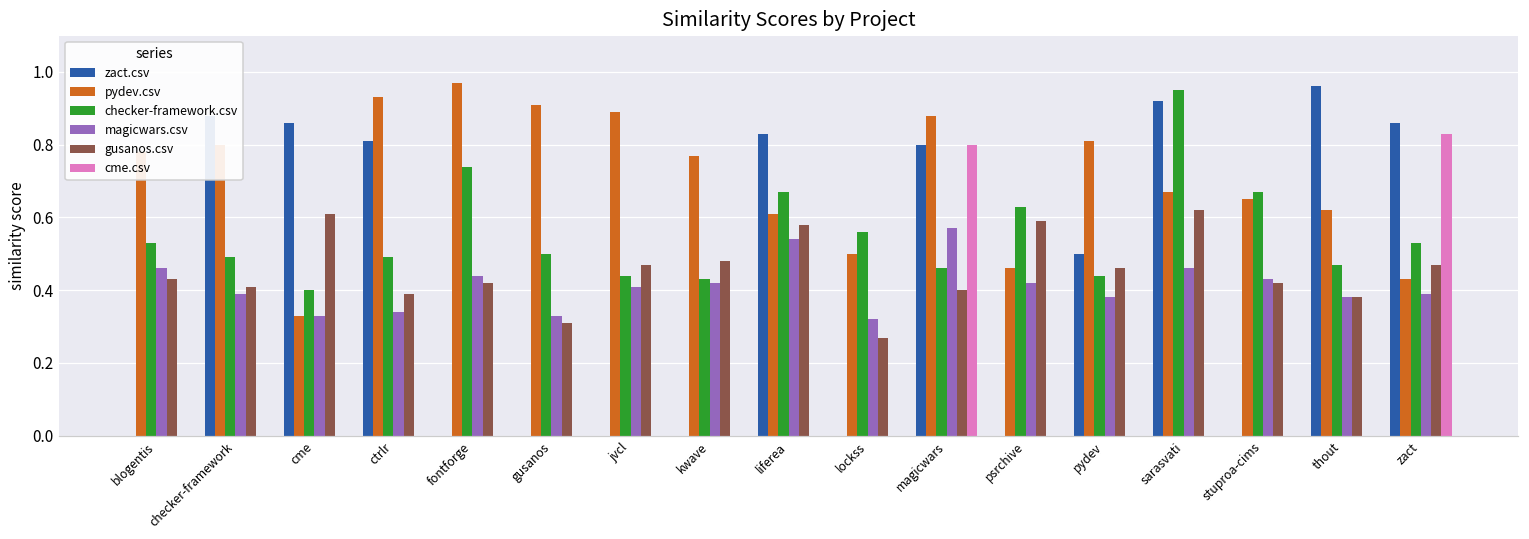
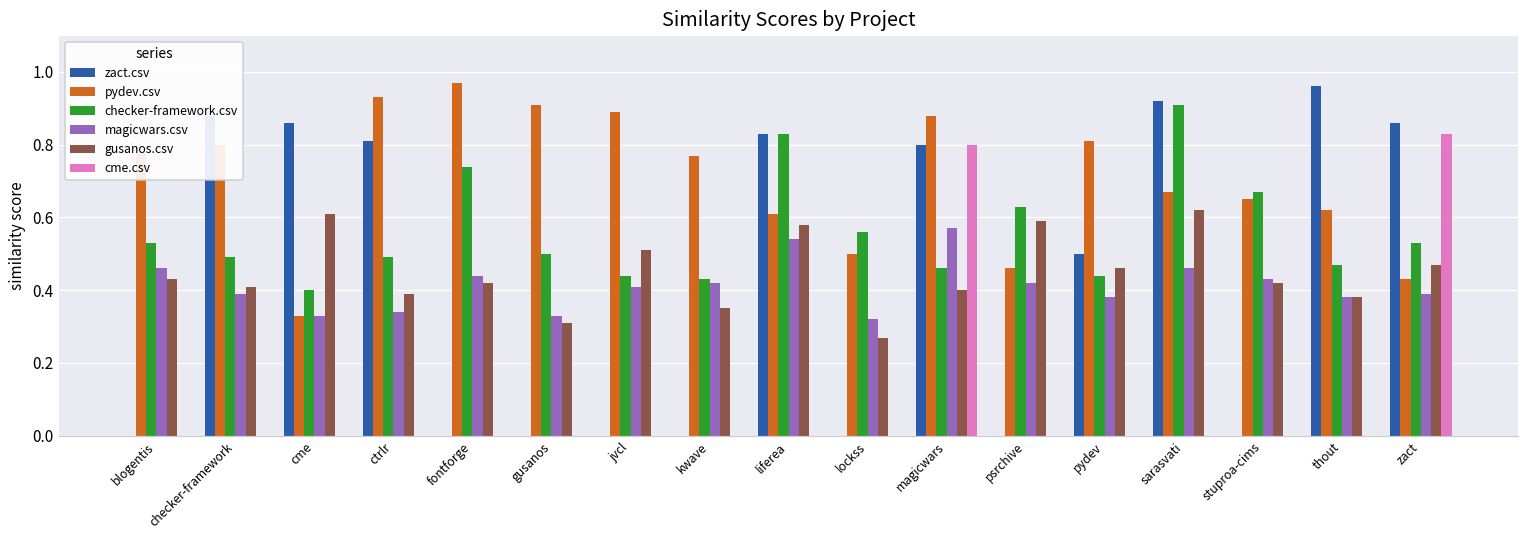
gusanos.csv, jvcl: 0.47 -> 0.51
gusanos.csv, kwave: 0.48 -> 0.35
checker-framework.csv, liferea: 0.67 -> 0.83
checker-framework.csv, sarasvati: 0.95 -> 0.91
